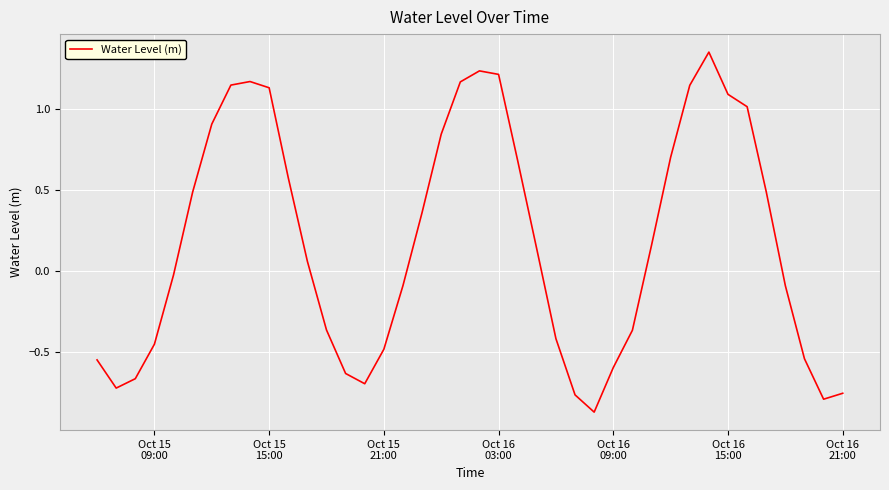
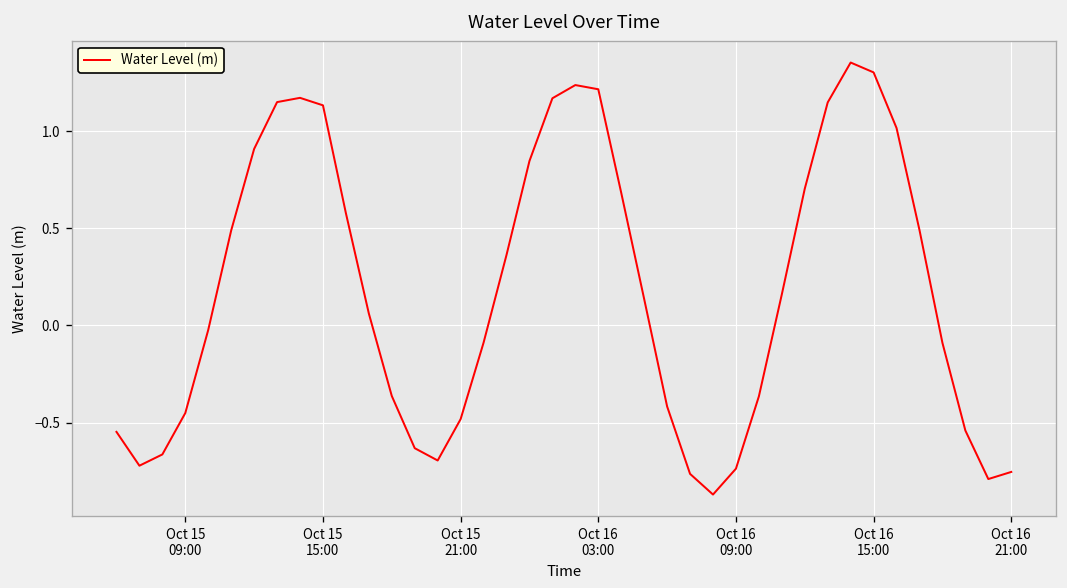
Oct 16 09:00: -0.60 -> -0.74
Oct 16 15:00: 1.09 -> 1.30
